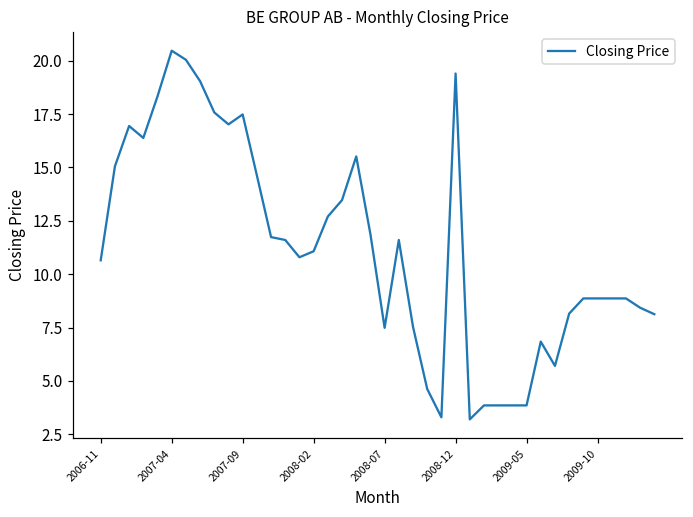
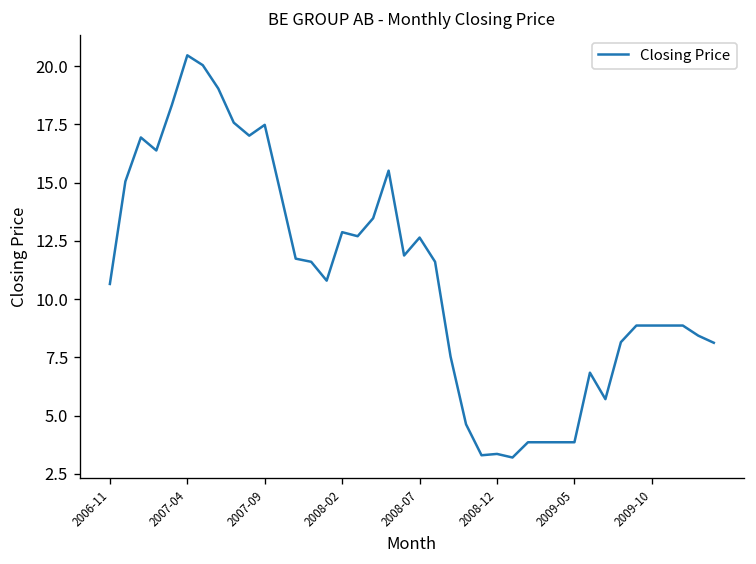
2008-02: 11.1 -> 12.9
2008-07: 7.5 -> 12.6
2008-12: 19.4 -> 3.4
